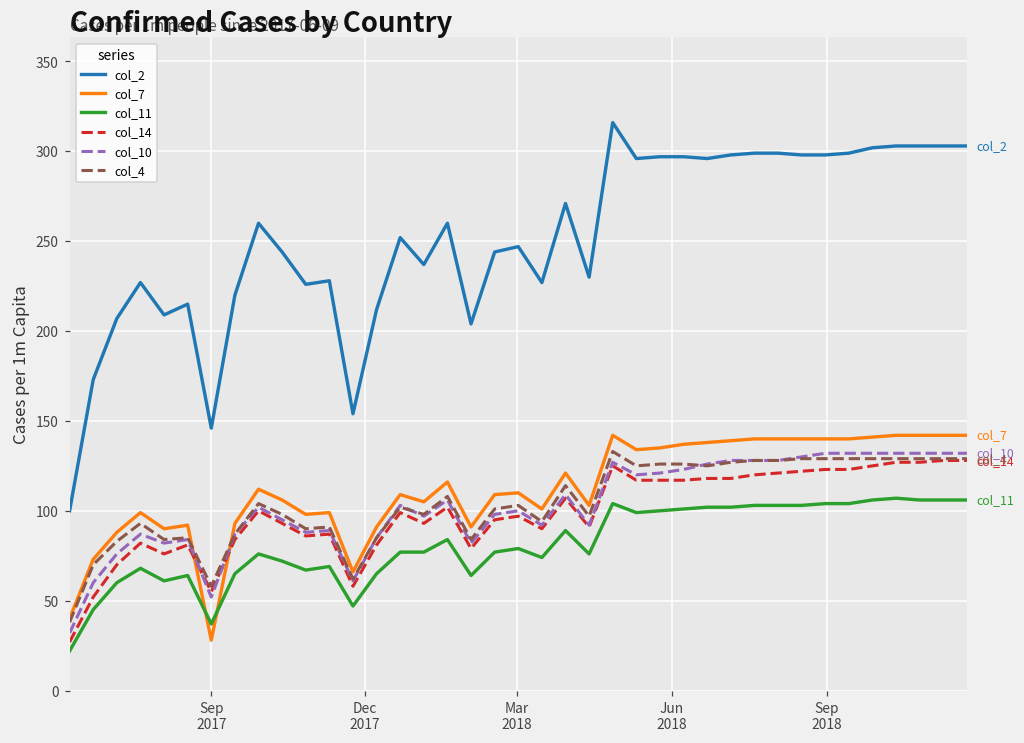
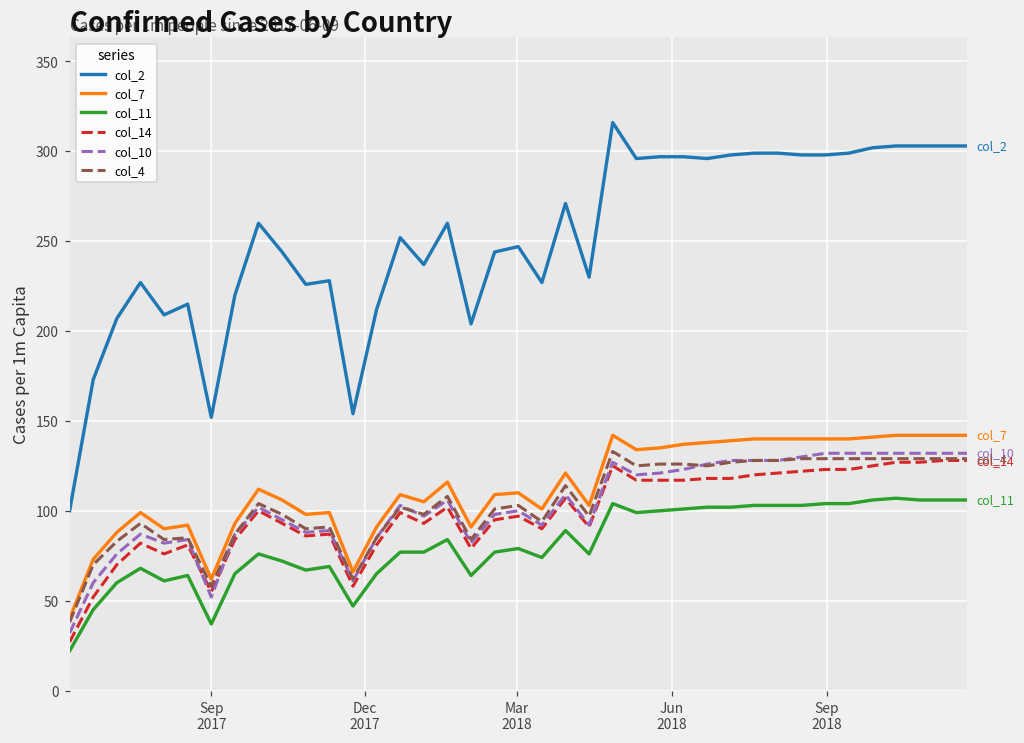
col_2, Sep 2017: 146 -> 152
col_7, Sep 2017: 28 -> 62
